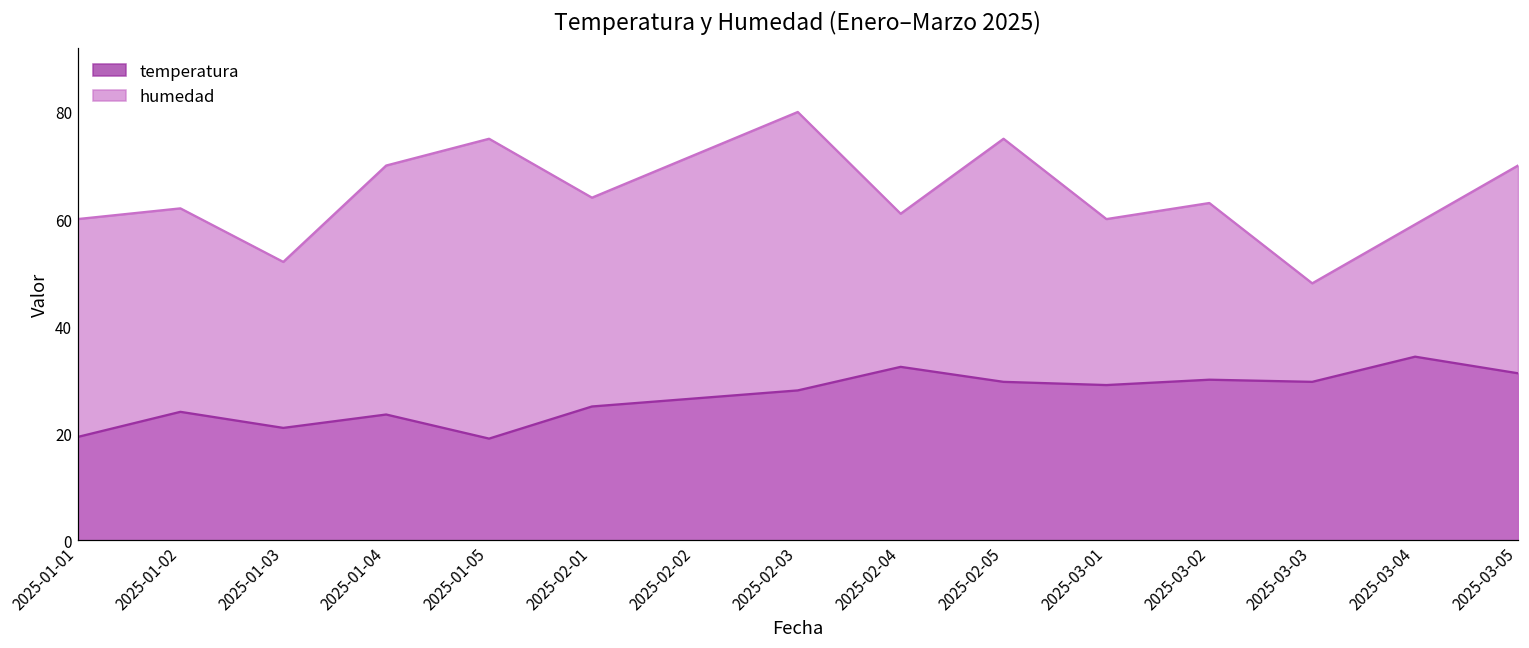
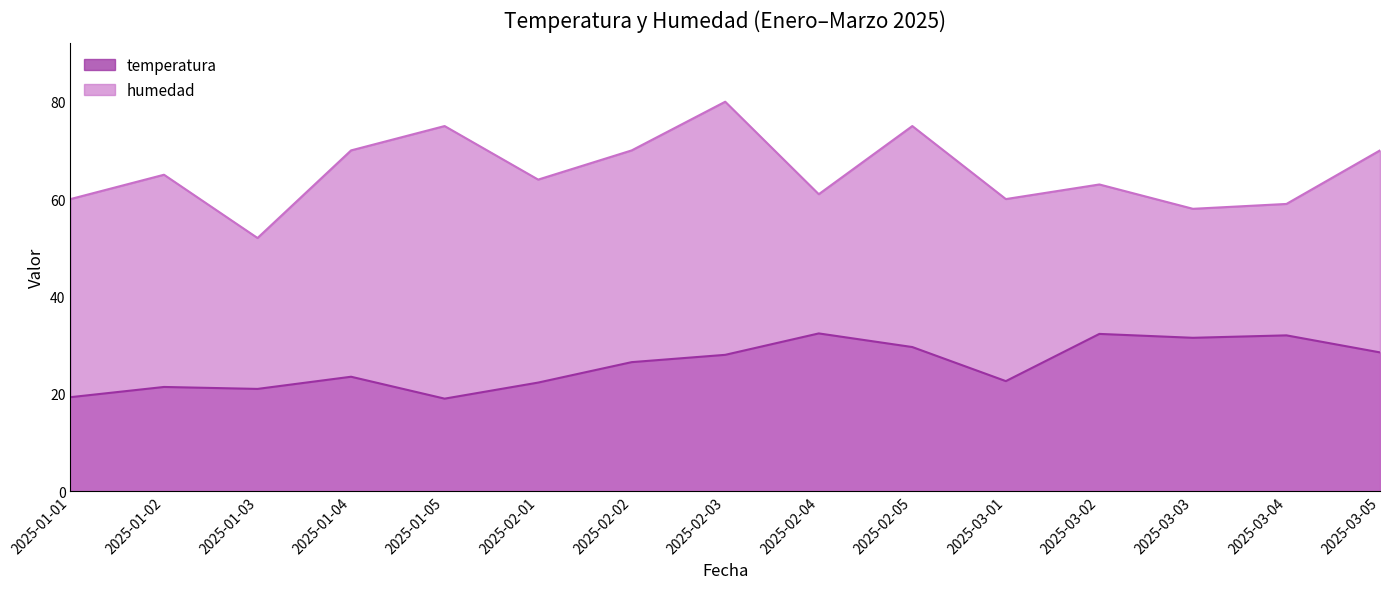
temperatura, 2025-01-02: 24 -> 21
humedad, 2025-01-02: 62 -> 65
temperatura, 2025-02-01: 25 -> 22
humedad, 2025-02-02: 72 -> 70
temperatura, 2025-03-01: 29 -> 23
temperatura, 2025-03-02: 30 -> 32
temperatura, 2025-03-03: 30 -> 32
humedad, 2025-03-03: 48 -> 58
temperatura, 2025-03-04: 34 -> 32
temperatura, 2025-03-05: 31 -> 29
